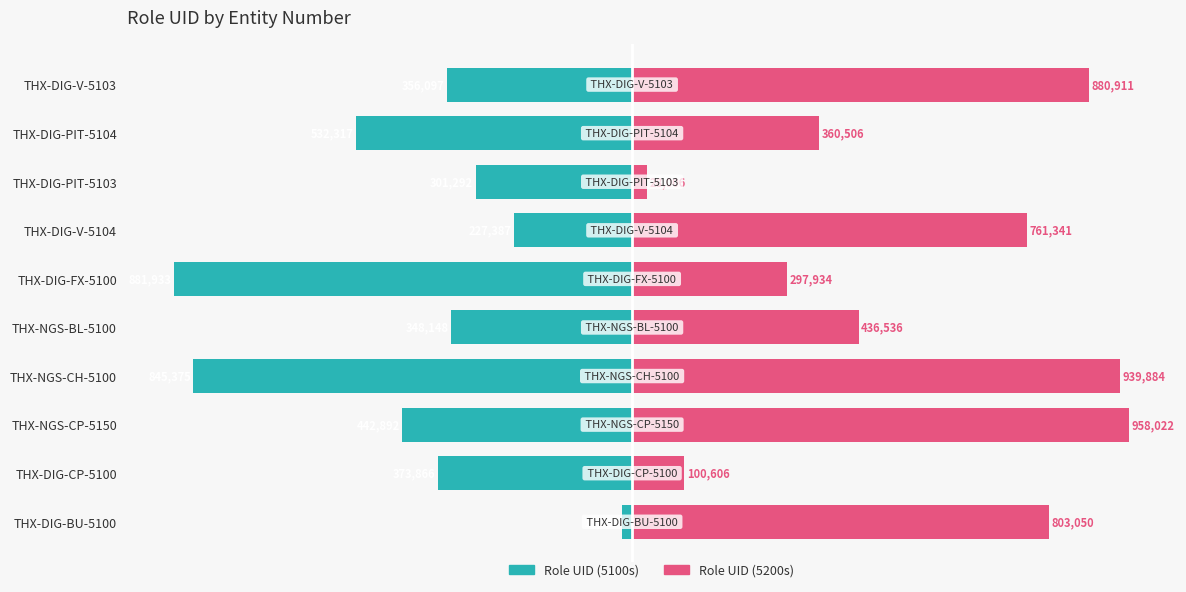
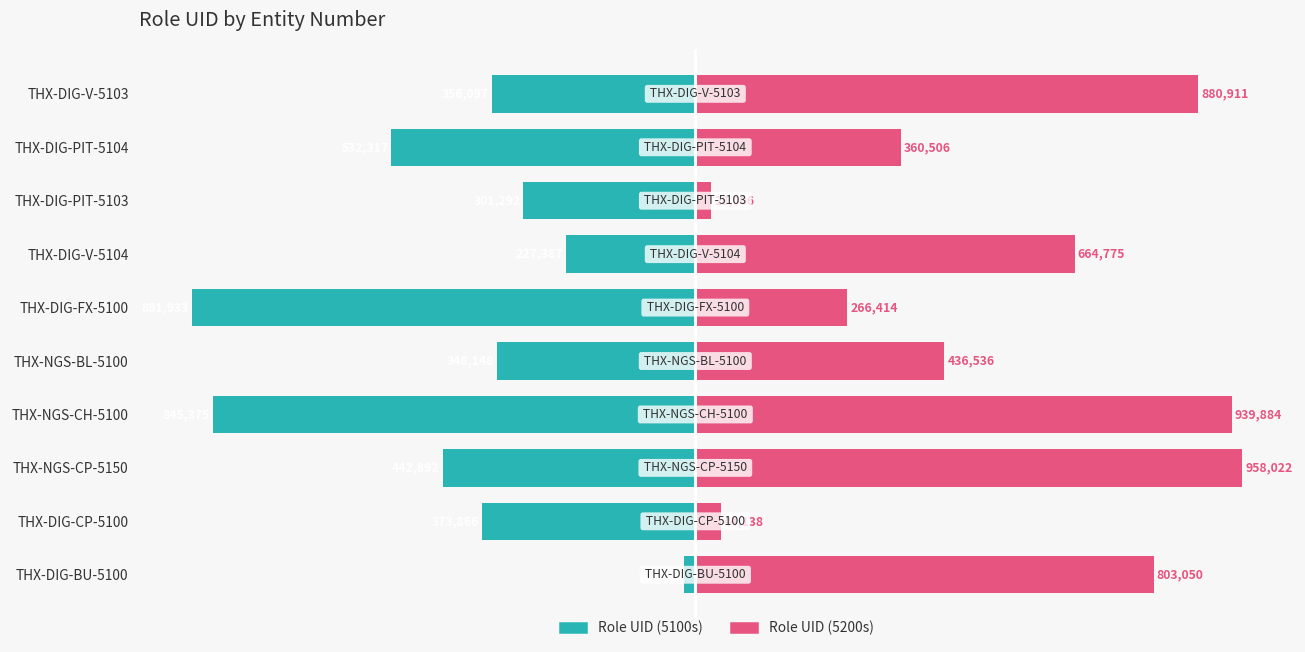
Role UID (5200s), THX-DIG-V-5104: 761,341 -> 664,775
Role UID (5200s), THX-DIG-FX-5100: 297,934 -> 266,414
Role UID (5200s), THX-DIG-CP-5100: 100,606 -> 44,138
